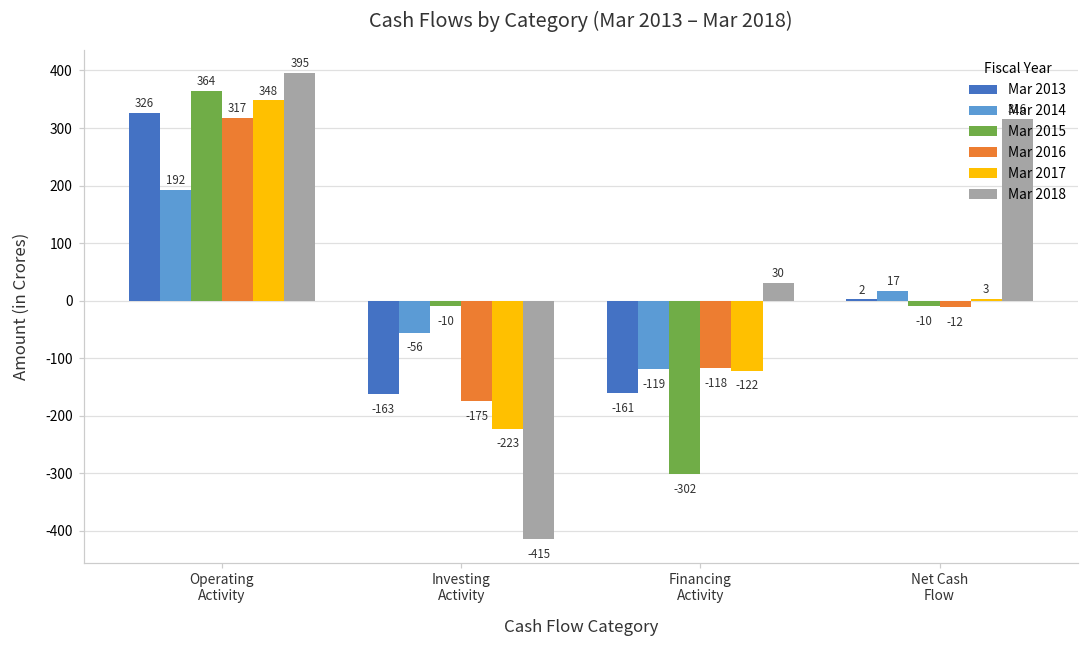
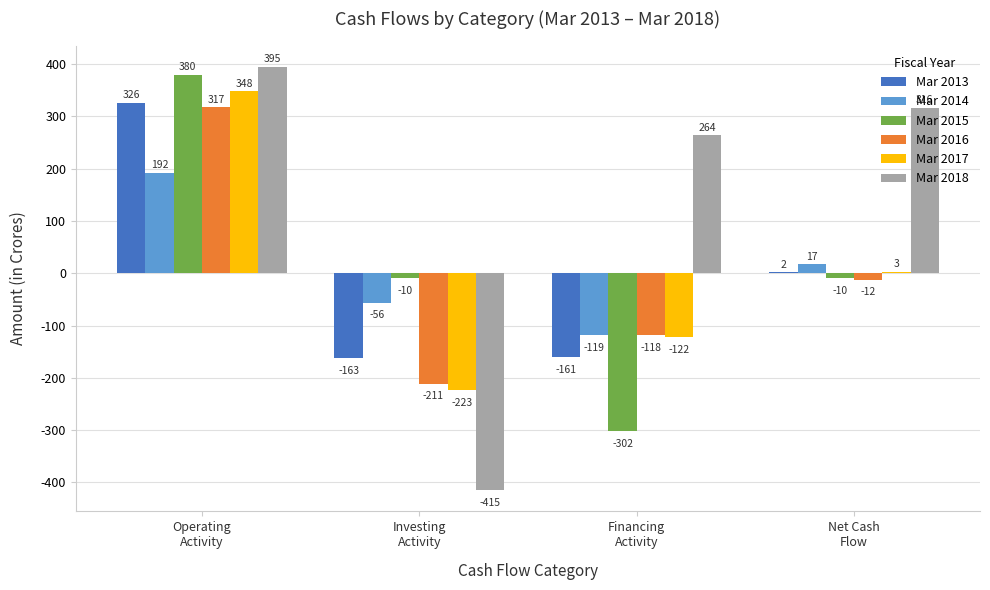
Mar 2015, Operating Activity: 364 -> 380
Mar 2016, Investing Activity: -175 -> -211
Mar 2018, Financing Activity: 30 -> 264
